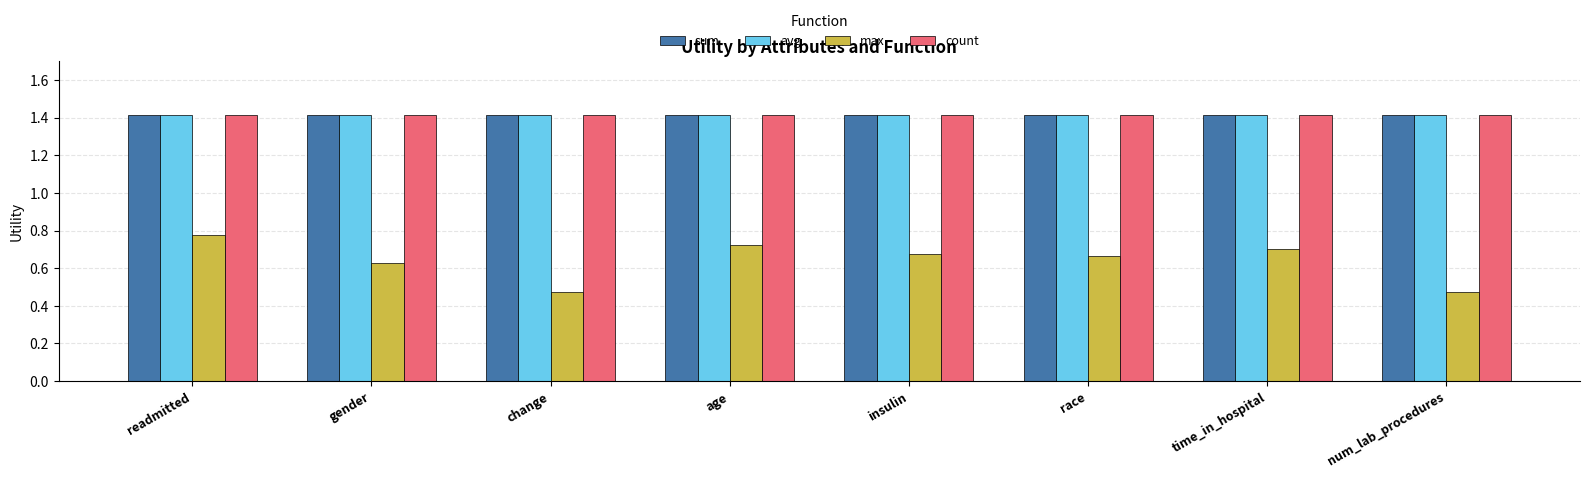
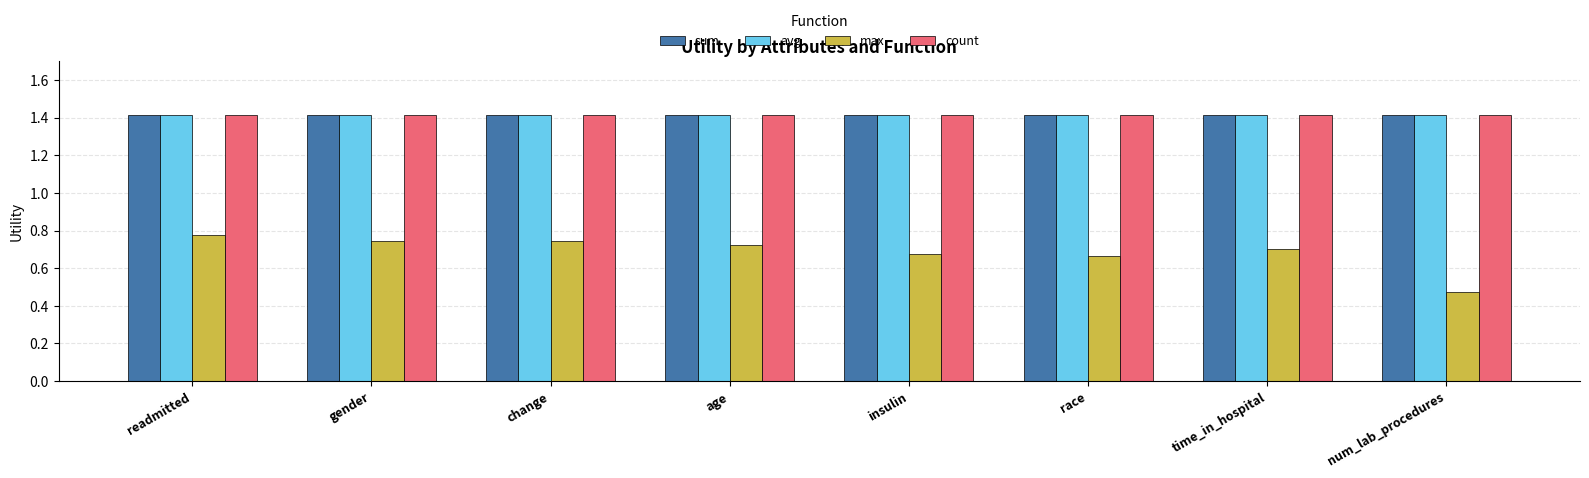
max, gender: 0.63 -> 0.75
max, change: 0.47 -> 0.74
